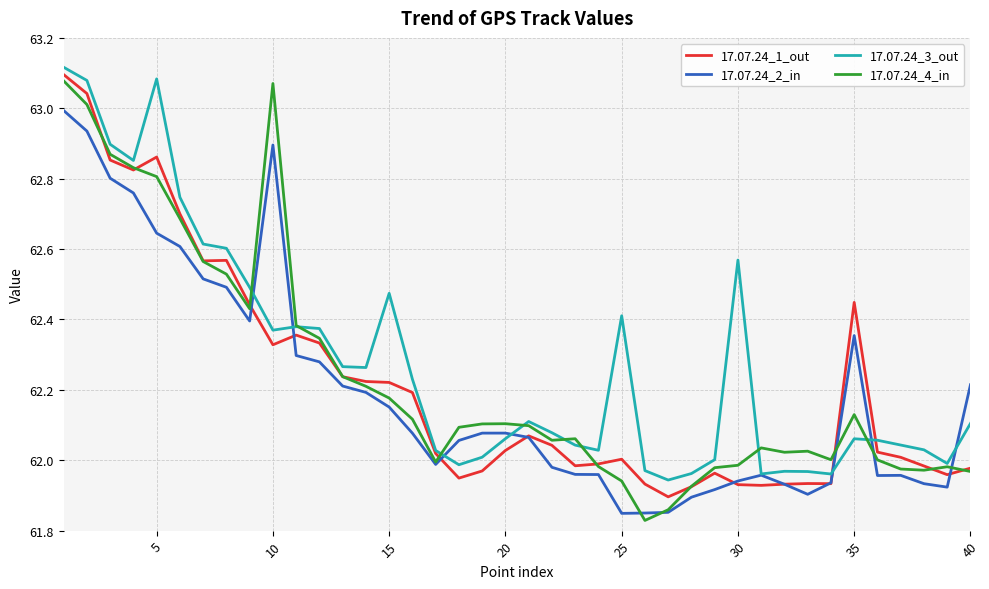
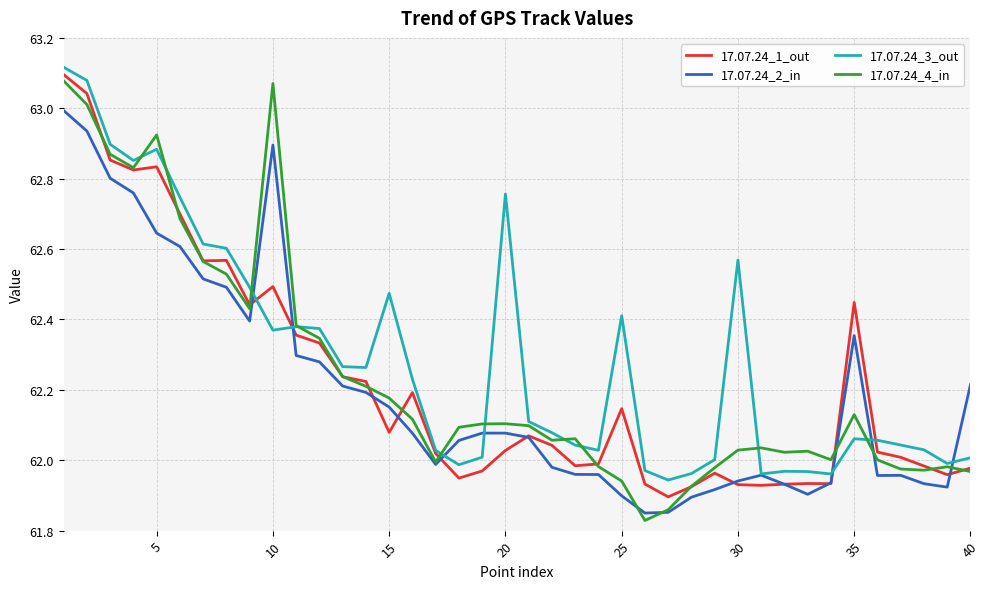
17.07.24_1_out, 5: 62.86 -> 62.83
17.07.24_3_out, 5: 63.08 -> 62.88
17.07.24_4_in, 5: 62.81 -> 62.92
17.07.24_1_out, 10: 62.33 -> 62.49
17.07.24_1_out, 15: 62.22 -> 62.08
17.07.24_3_out, 20: 62.06 -> 62.76
17.07.24_1_out, 25: 62.00 -> 62.15
17.07.24_2_in, 25: 61.85 -> 61.90
17.07.24_4_in, 30: 61.99 -> 62.03
17.07.24_3_out, 40: 62.10 -> 62.01
